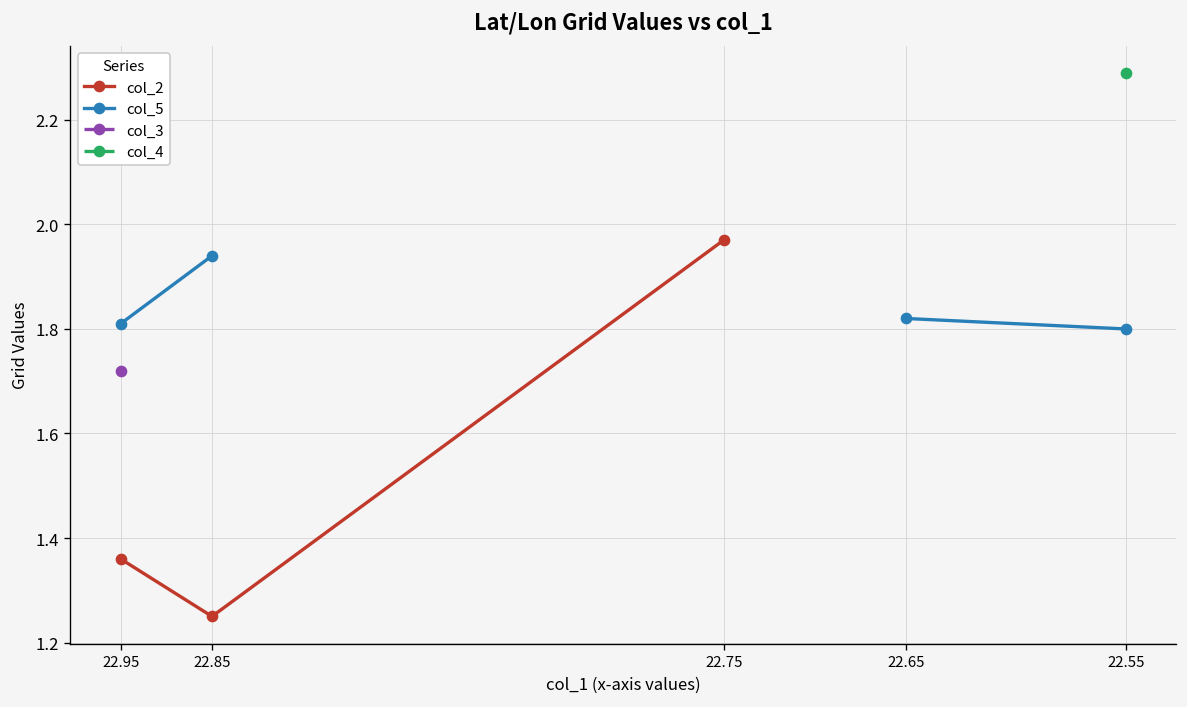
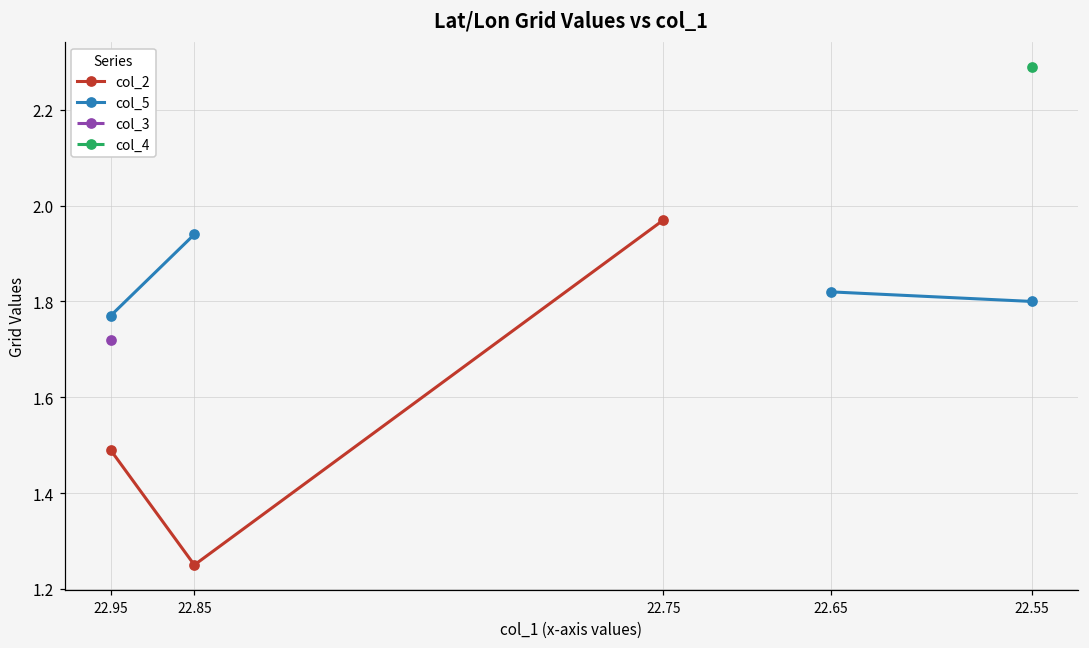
col_2, 22.95: 1.36 -> 1.49
col_5, 22.95: 1.81 -> 1.77
